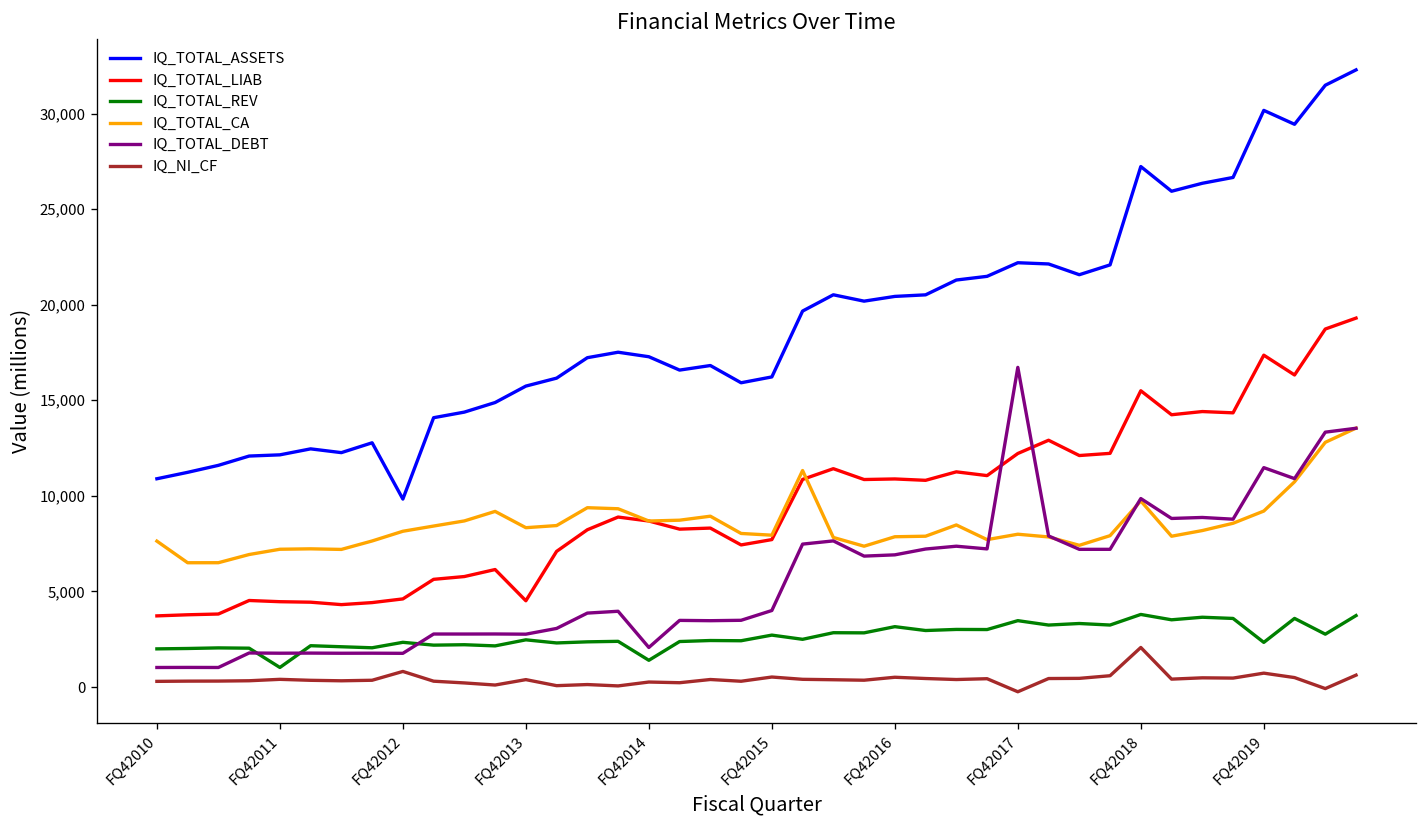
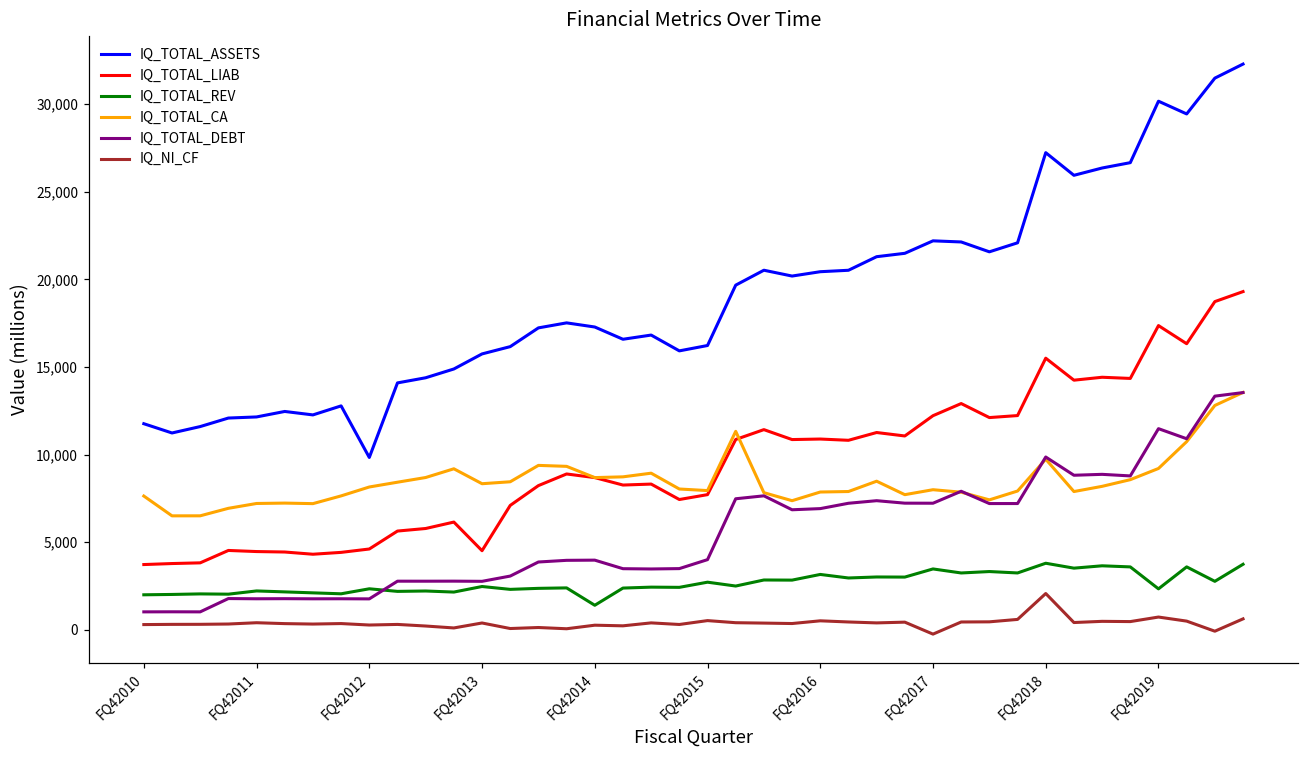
IQ_TOTAL_ASSETS, FQ42010: 10,900 -> 11,800
IQ_TOTAL_REV, FQ42011: 1,000 -> 2,200
IQ_NI_CF, FQ42012: 800 -> 300
IQ_TOTAL_DEBT, FQ42014: 2,100 -> 4,000
IQ_TOTAL_DEBT, FQ42017: 16,700 -> 7,200
